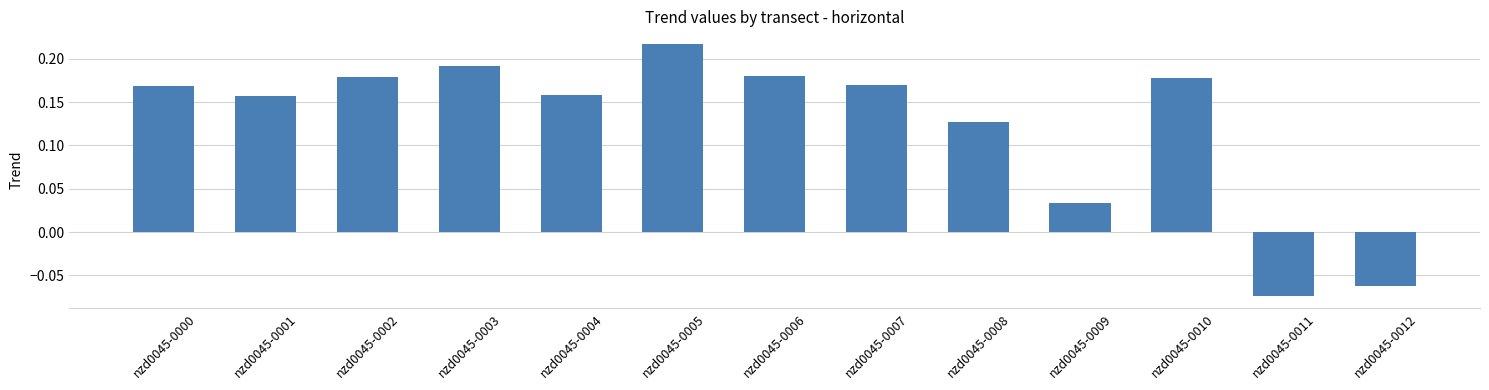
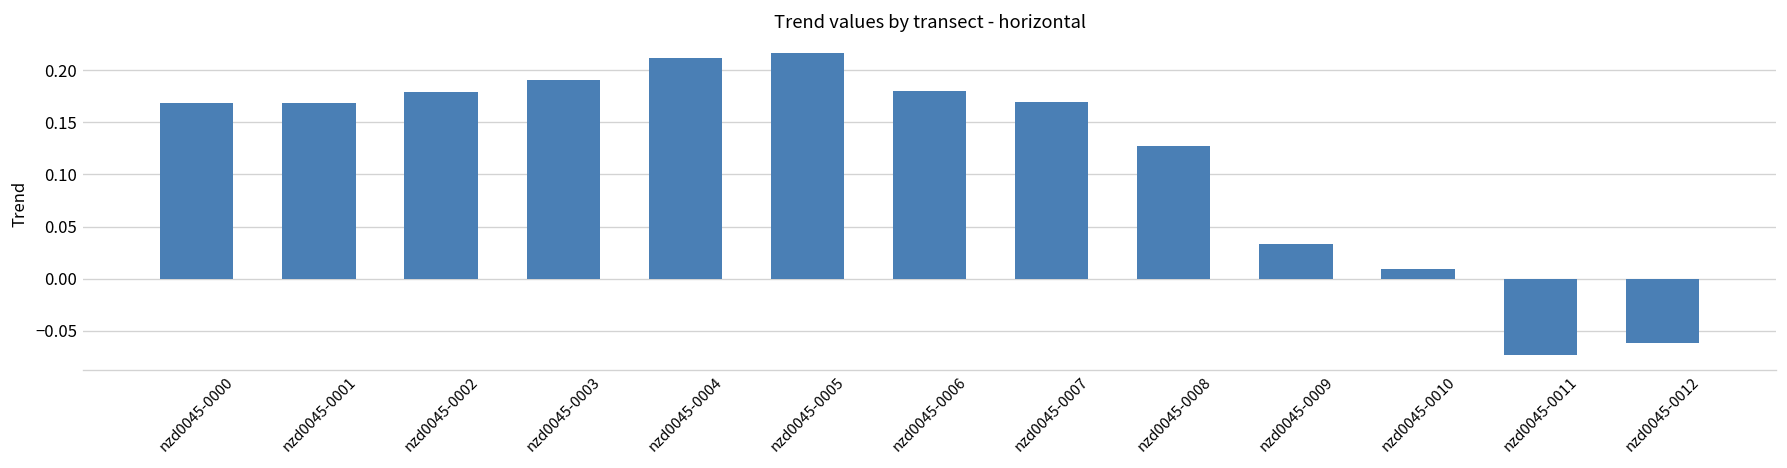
nzd0045-0001: 0.16 -> 0.17
nzd0045-0004: 0.16 -> 0.21
nzd0045-0010: 0.18 -> 0.01
